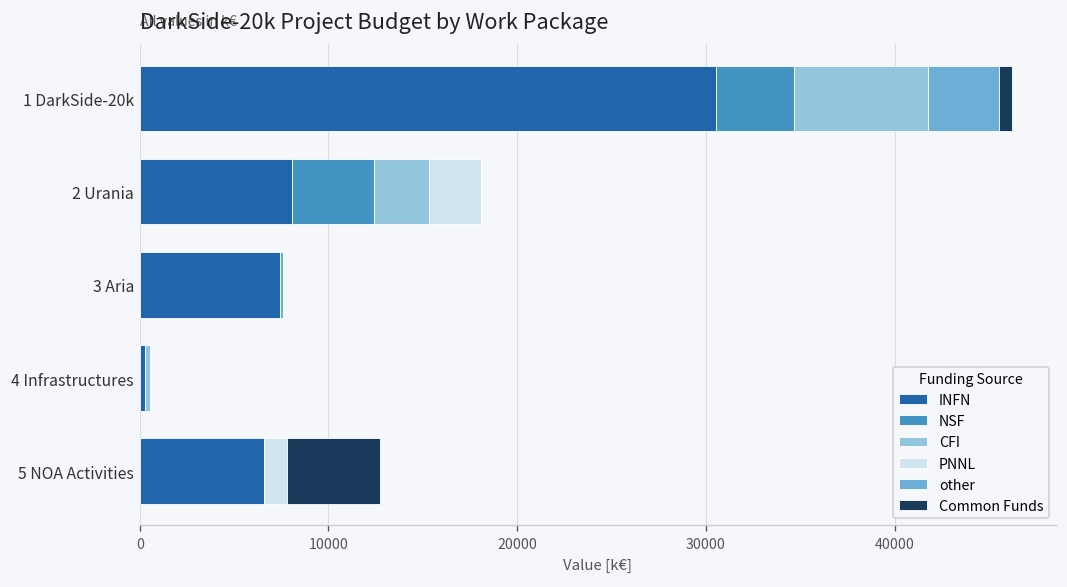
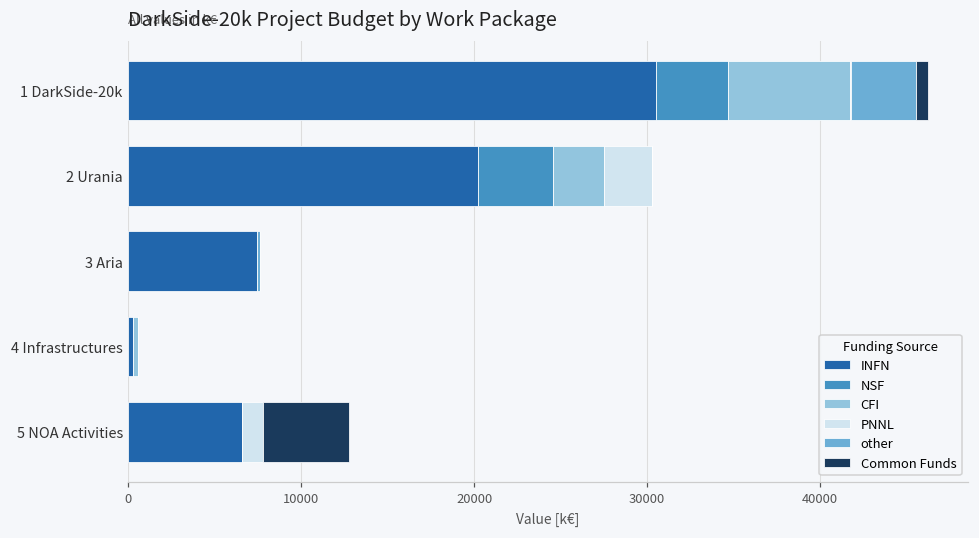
INFN, 2 Urania: 8000 -> 20200
